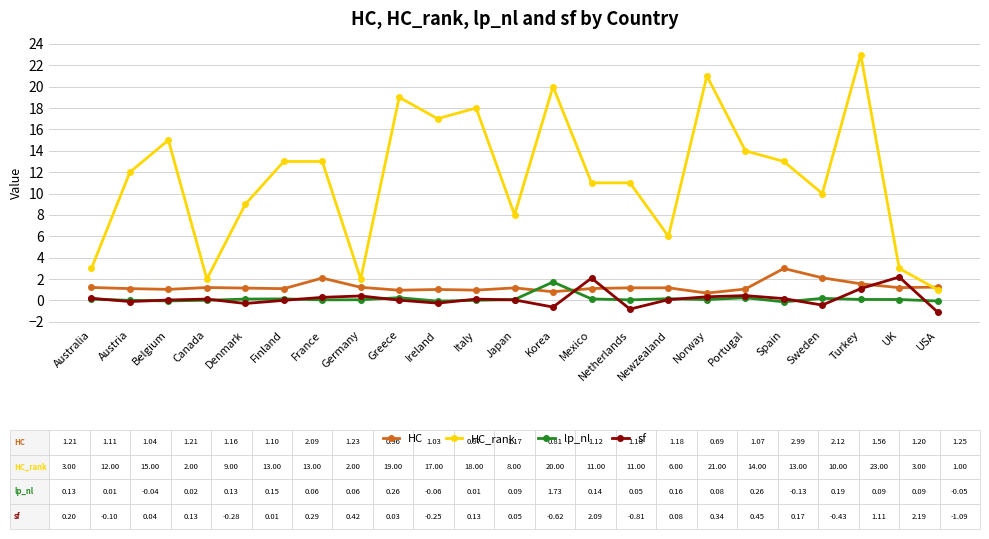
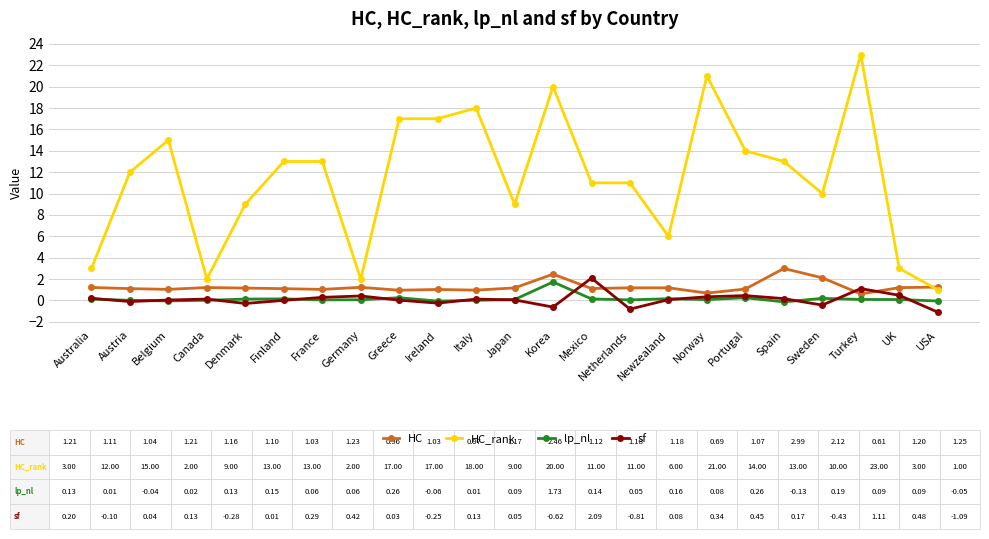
HC, France: 2.09 -> 1.03
HC_rank, Greece: 19.00 -> 17.00
HC_rank, Japan: 8.00 -> 9.00
HC, Korea: 0.81 -> 2.46
HC, Turkey: 1.56 -> 0.61
sf, UK: 2.19 -> 0.48
